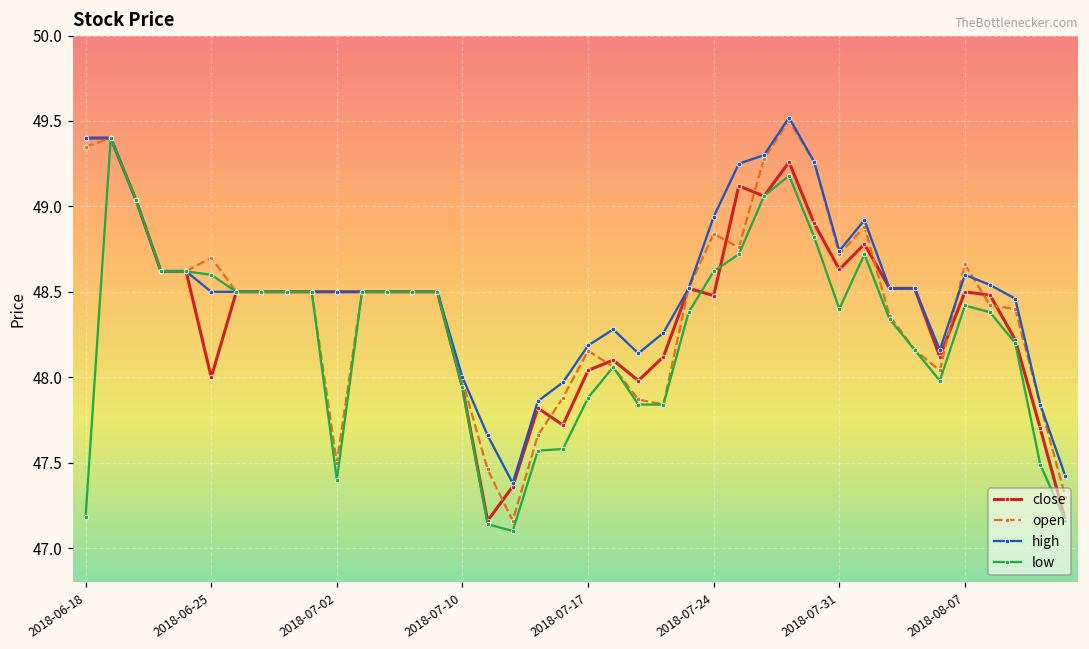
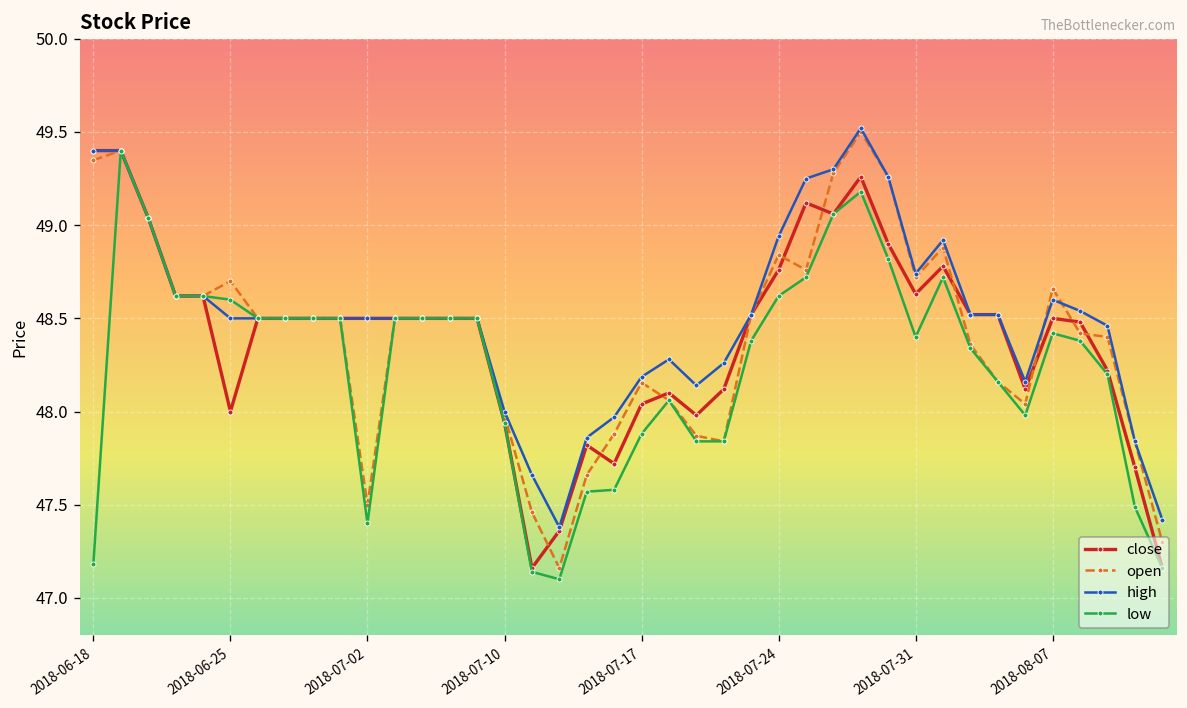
close, 2018-07-24: 48.48 -> 48.76
